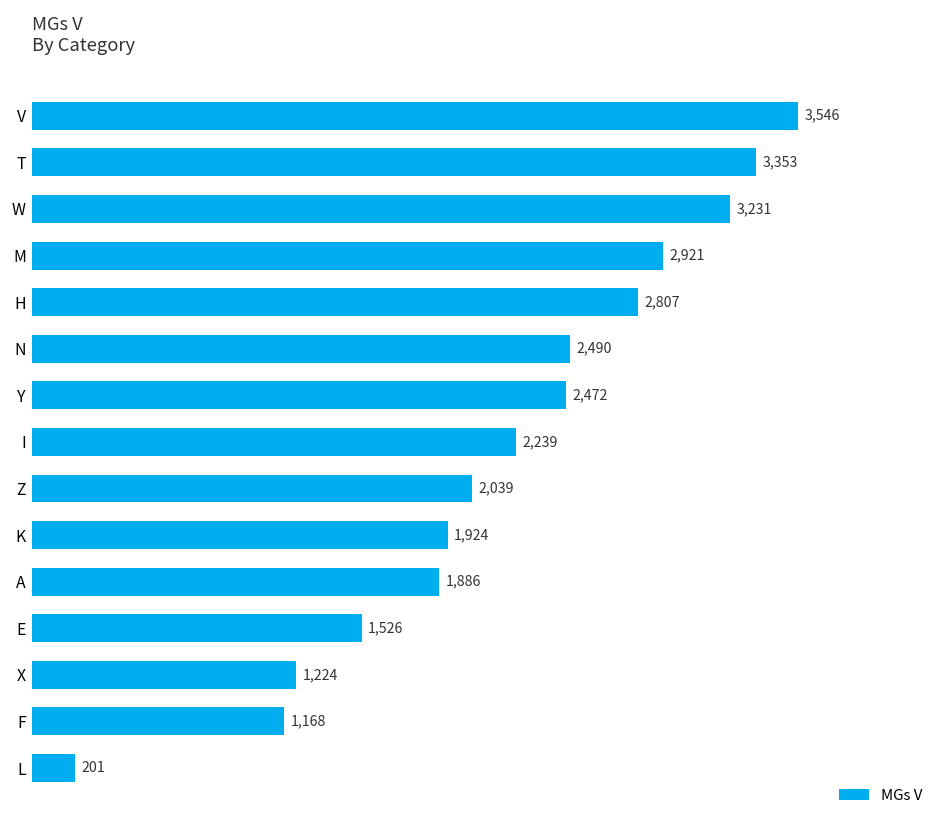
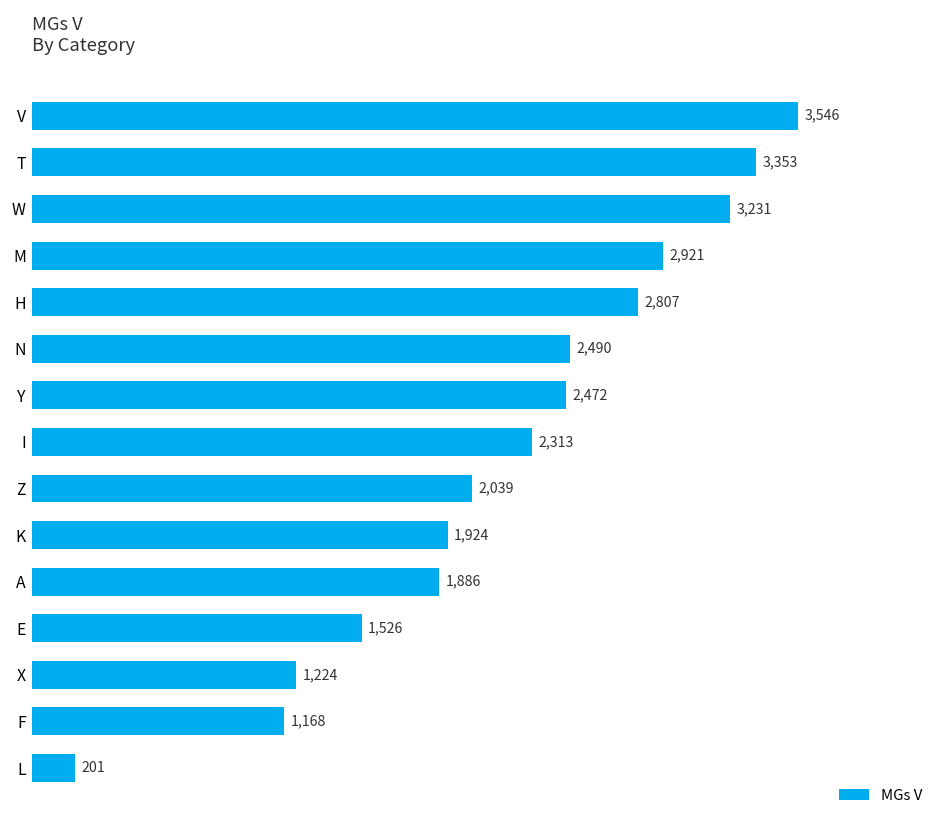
I: 2,239 -> 2,313
